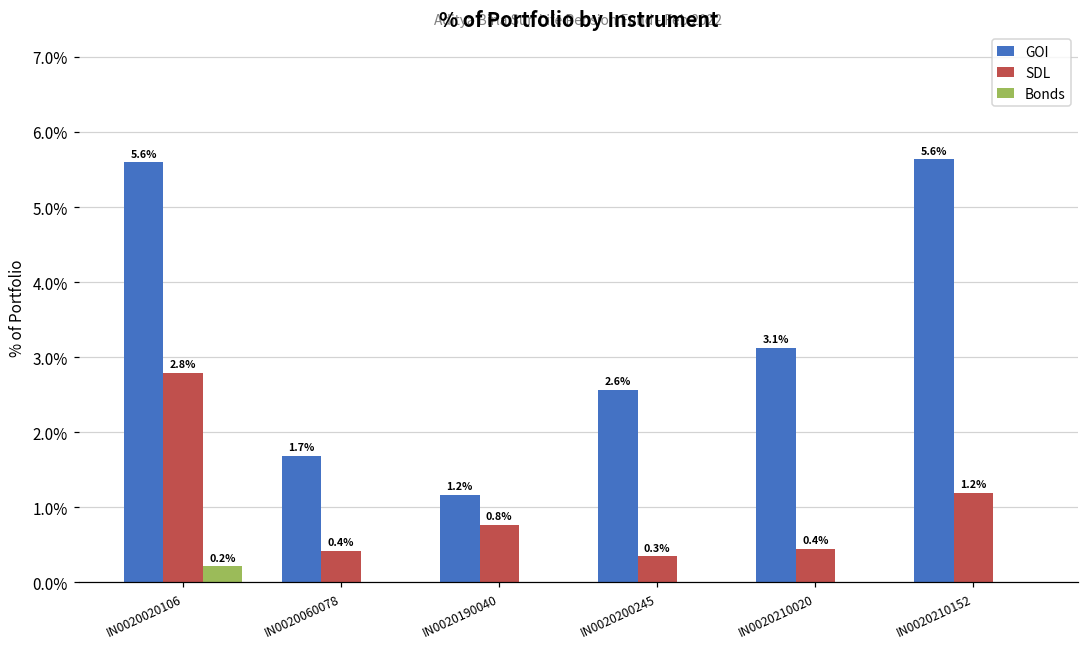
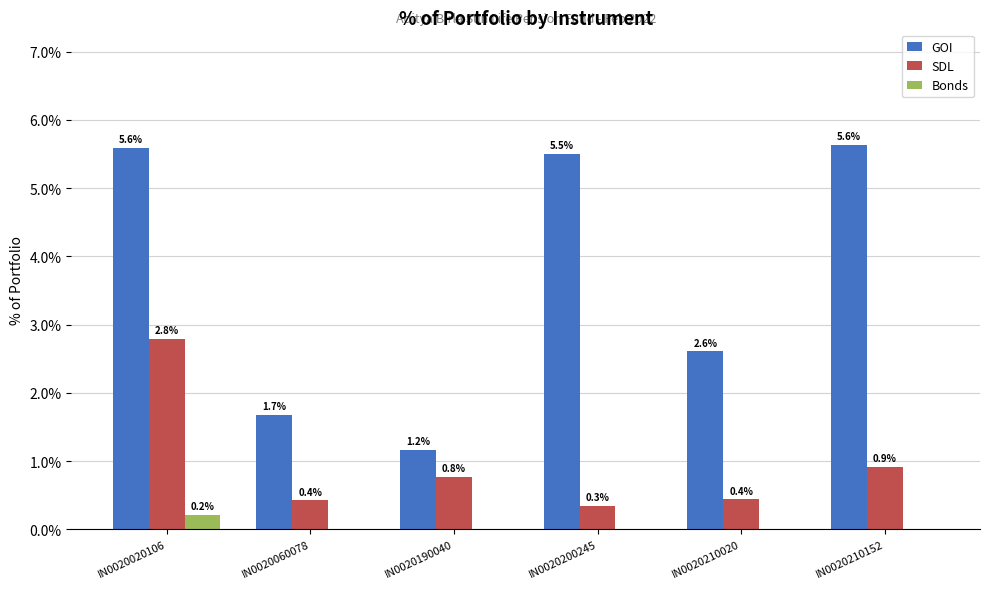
GOI, IN0020200245: 2.6% -> 5.5%
GOI, IN0020210020: 3.1% -> 2.6%
SDL, IN0020210152: 1.2% -> 0.9%
